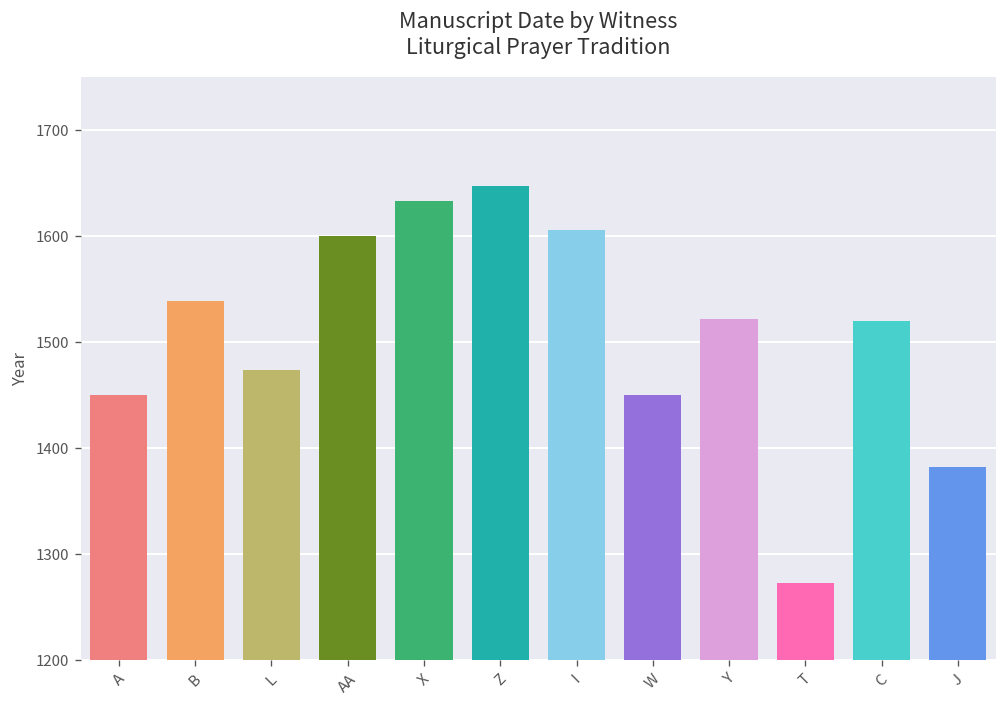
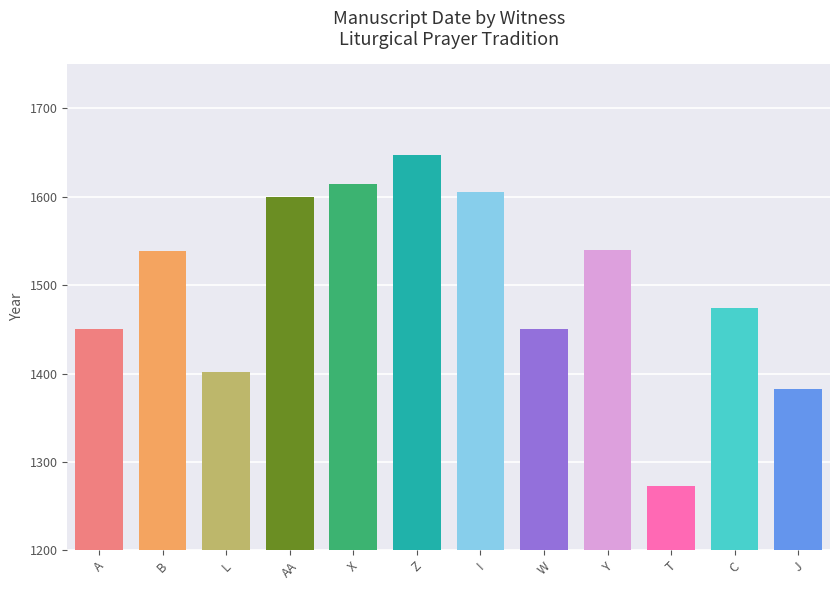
L: 1470 -> 1400
X: 1630 -> 1610
Y: 1520 -> 1540
C: 1520 -> 1470
